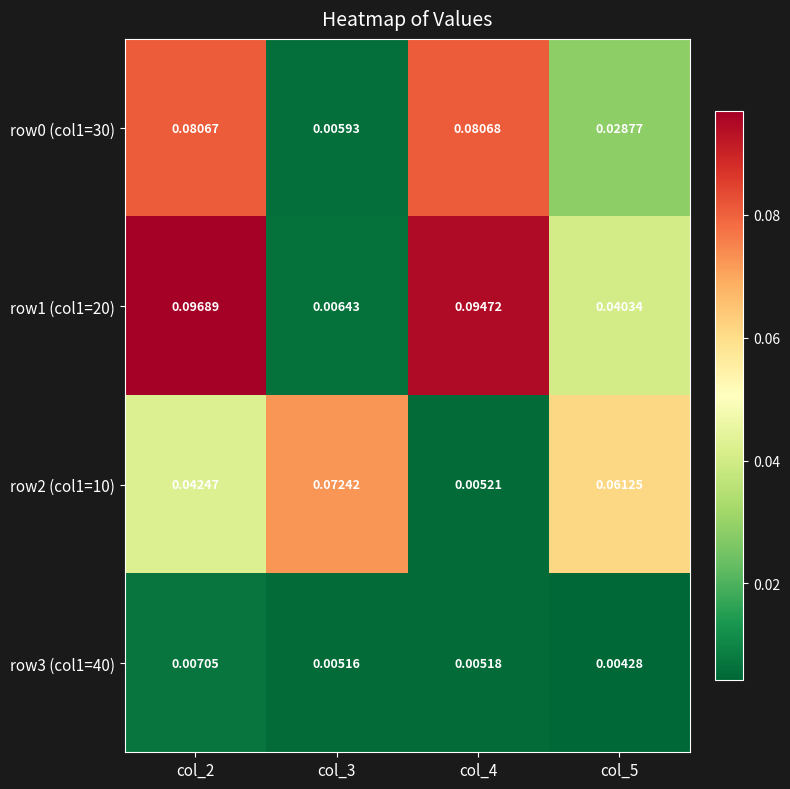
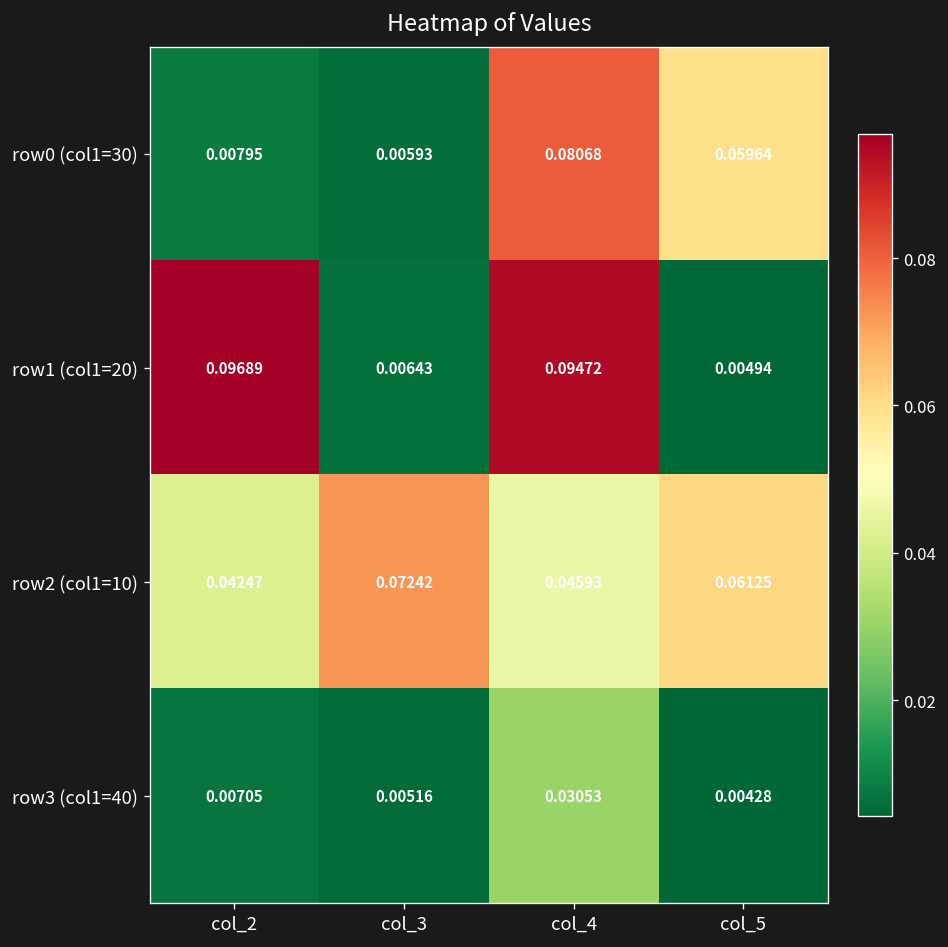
row0 (col1=30), col_2: 0.08067 -> 0.00795
row0 (col1=30), col_5: 0.02877 -> 0.05964
row1 (col1=20), col_5: 0.04034 -> 0.00494
row2 (col1=10), col_4: 0.00521 -> 0.04593
row3 (col1=40), col_4: 0.00518 -> 0.03053
